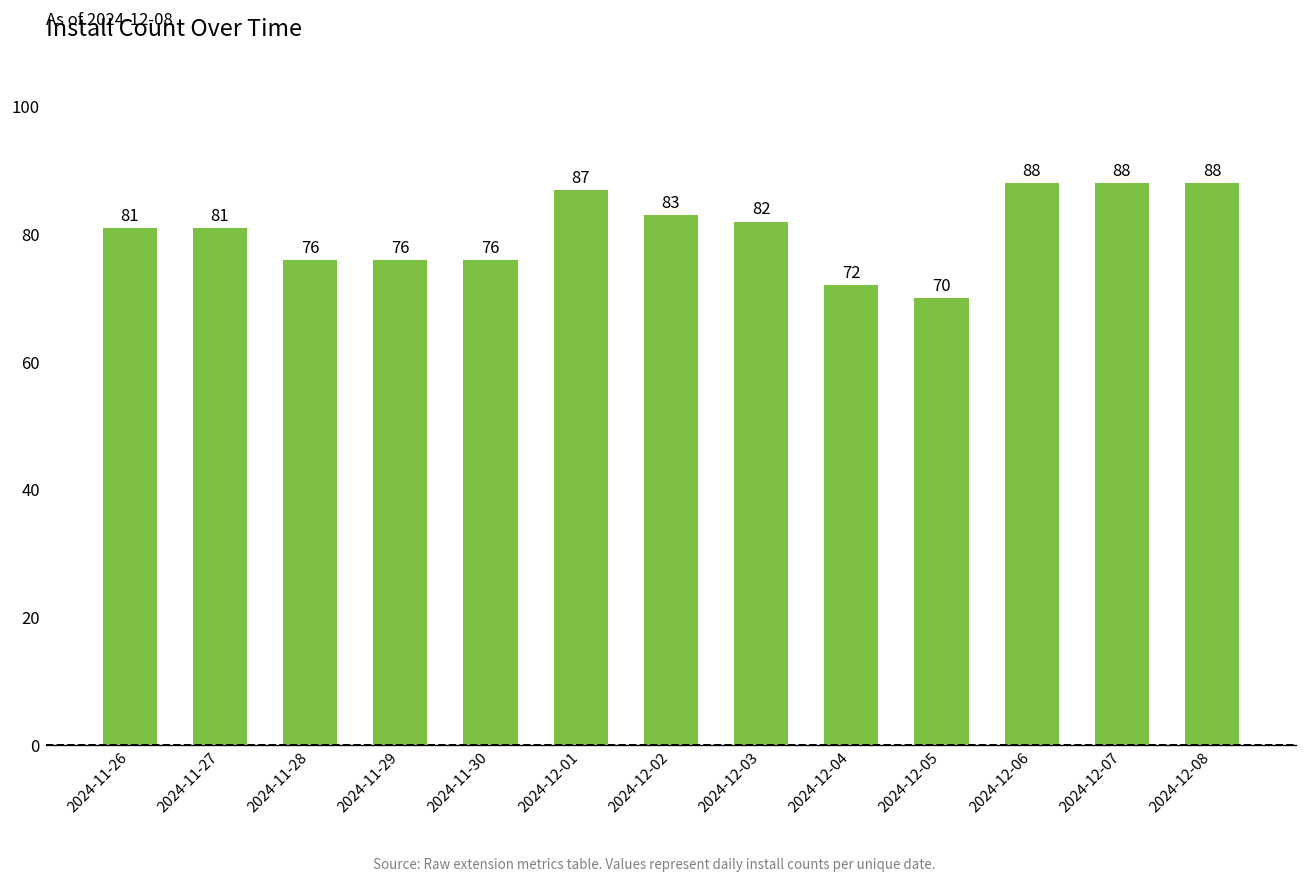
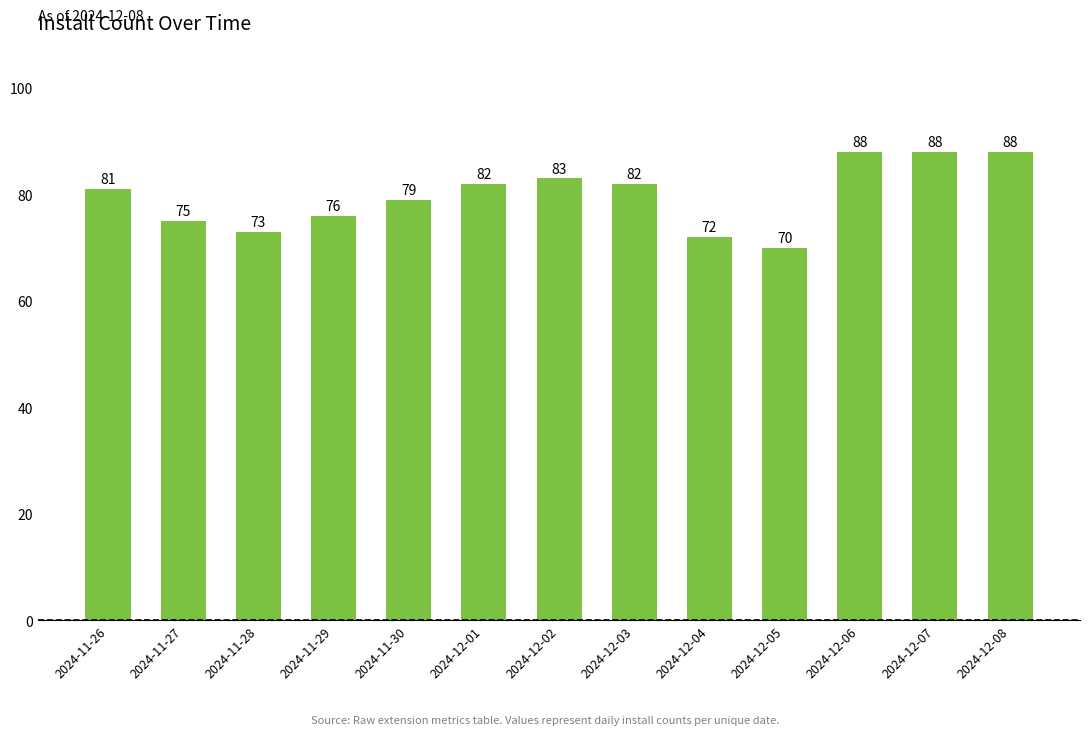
2024-11-27: 81 -> 75
2024-11-28: 76 -> 73
2024-11-30: 76 -> 79
2024-12-01: 87 -> 82
